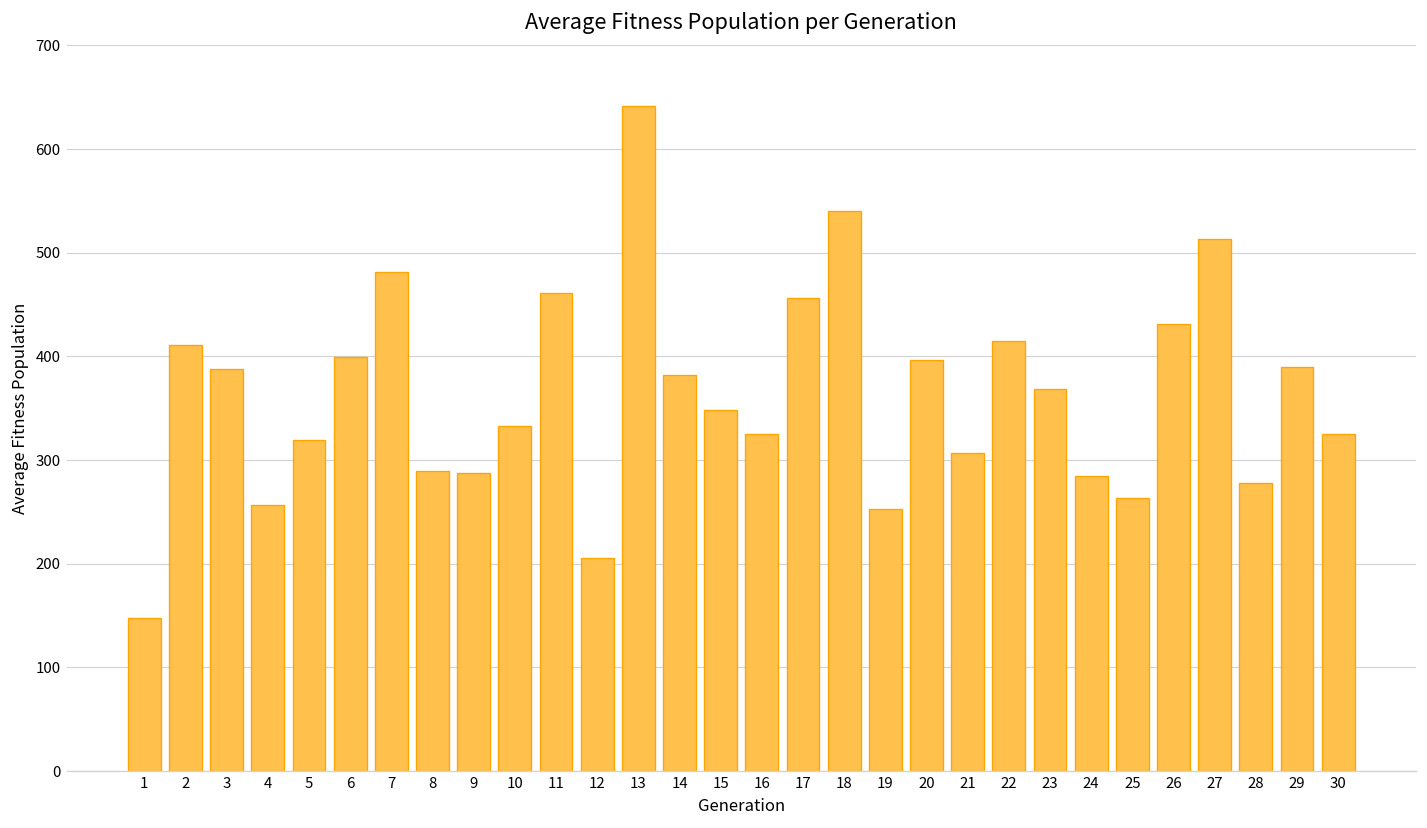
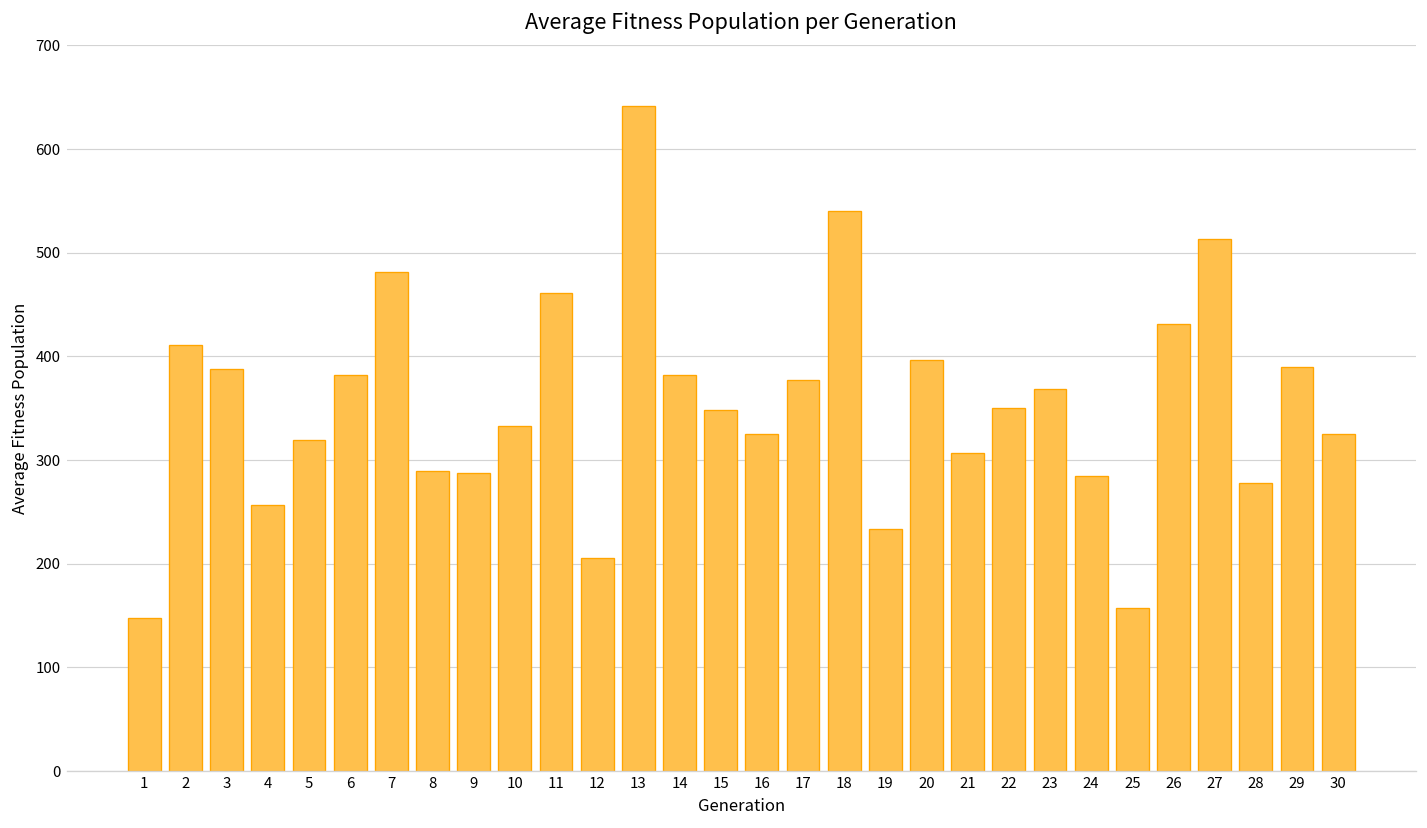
6: 400 -> 380
17: 460 -> 380
19: 250 -> 230
22: 410 -> 350
25: 260 -> 160
